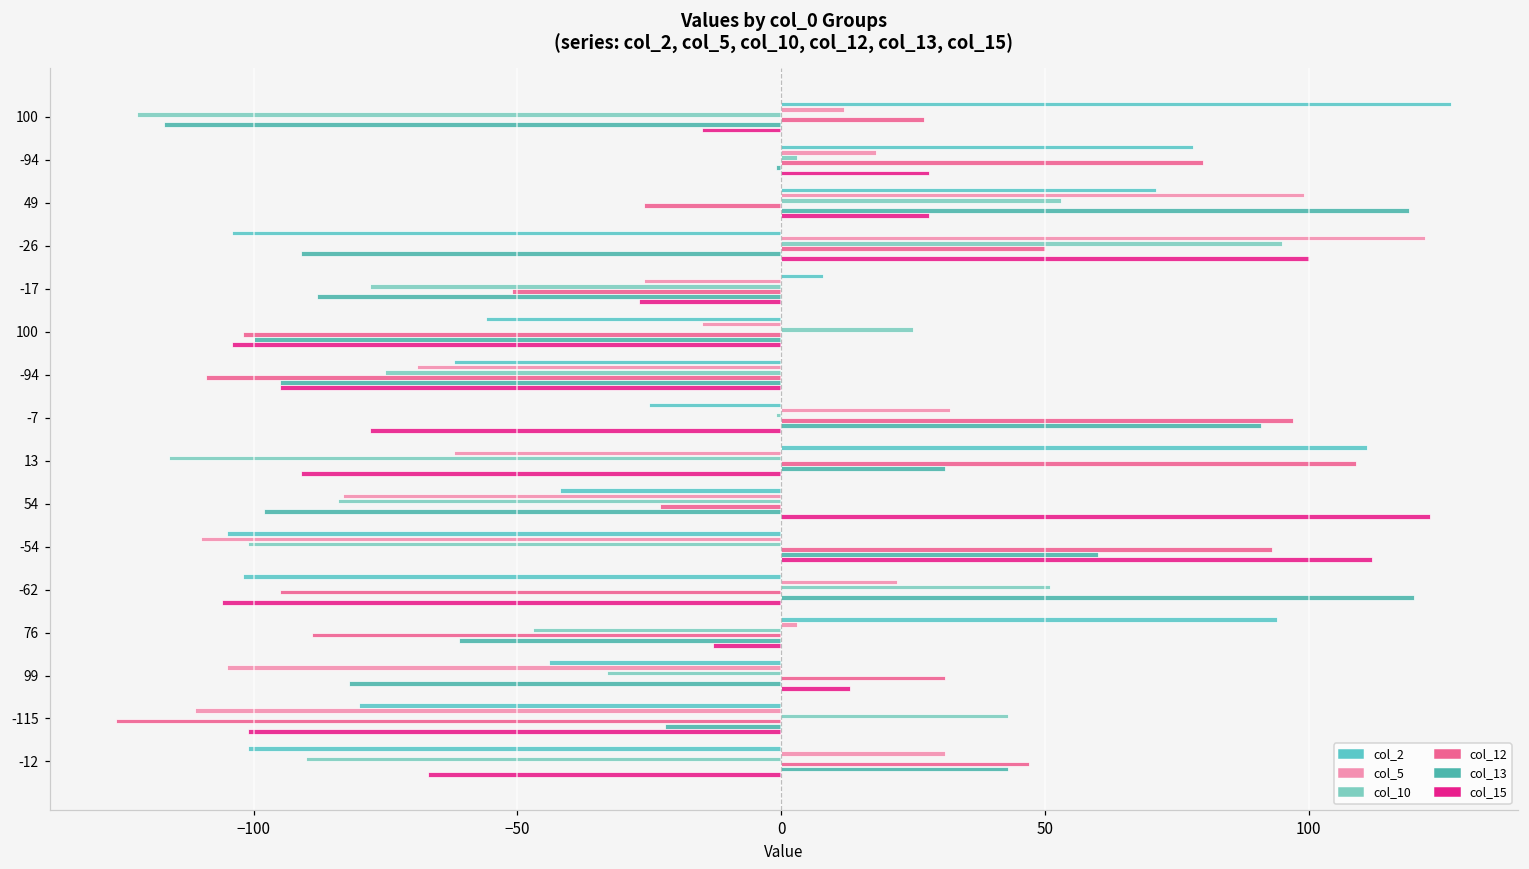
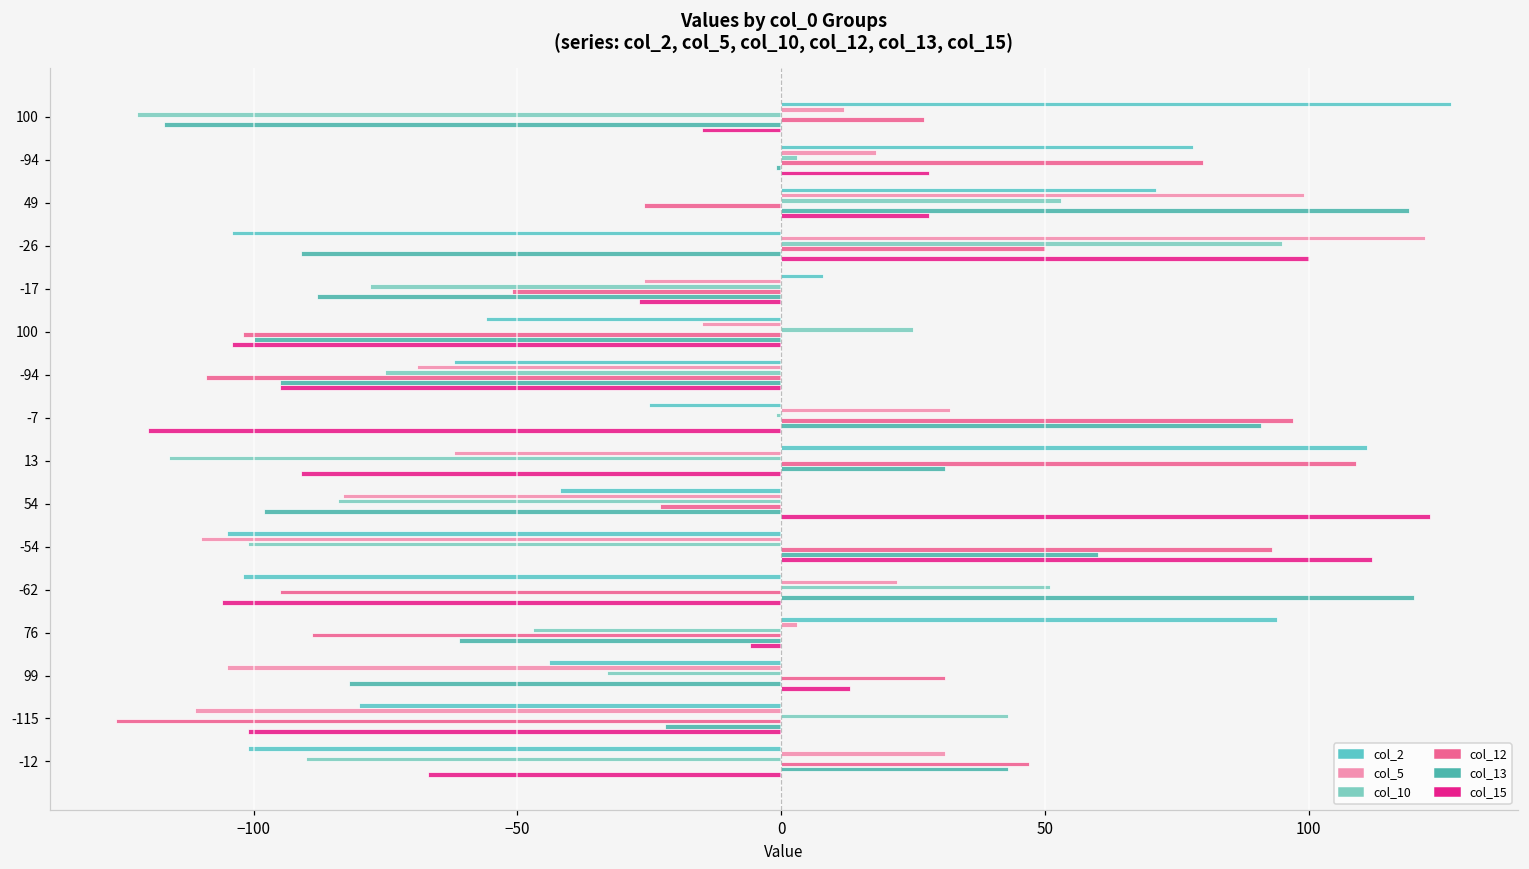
col_15, -7: -78 -> -120
col_15, 76: -13 -> -6
